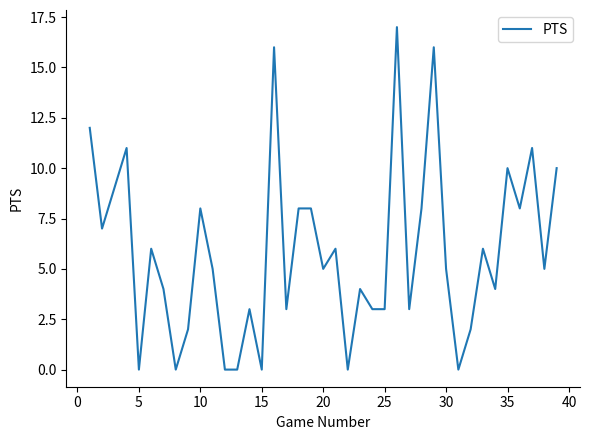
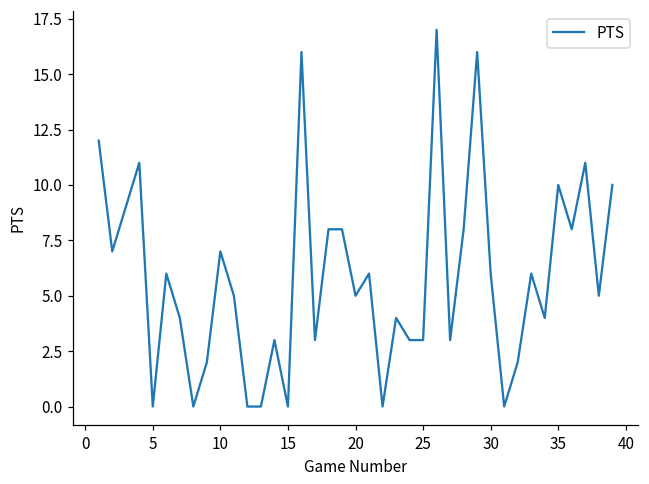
10: 8 -> 7
30: 5 -> 6
